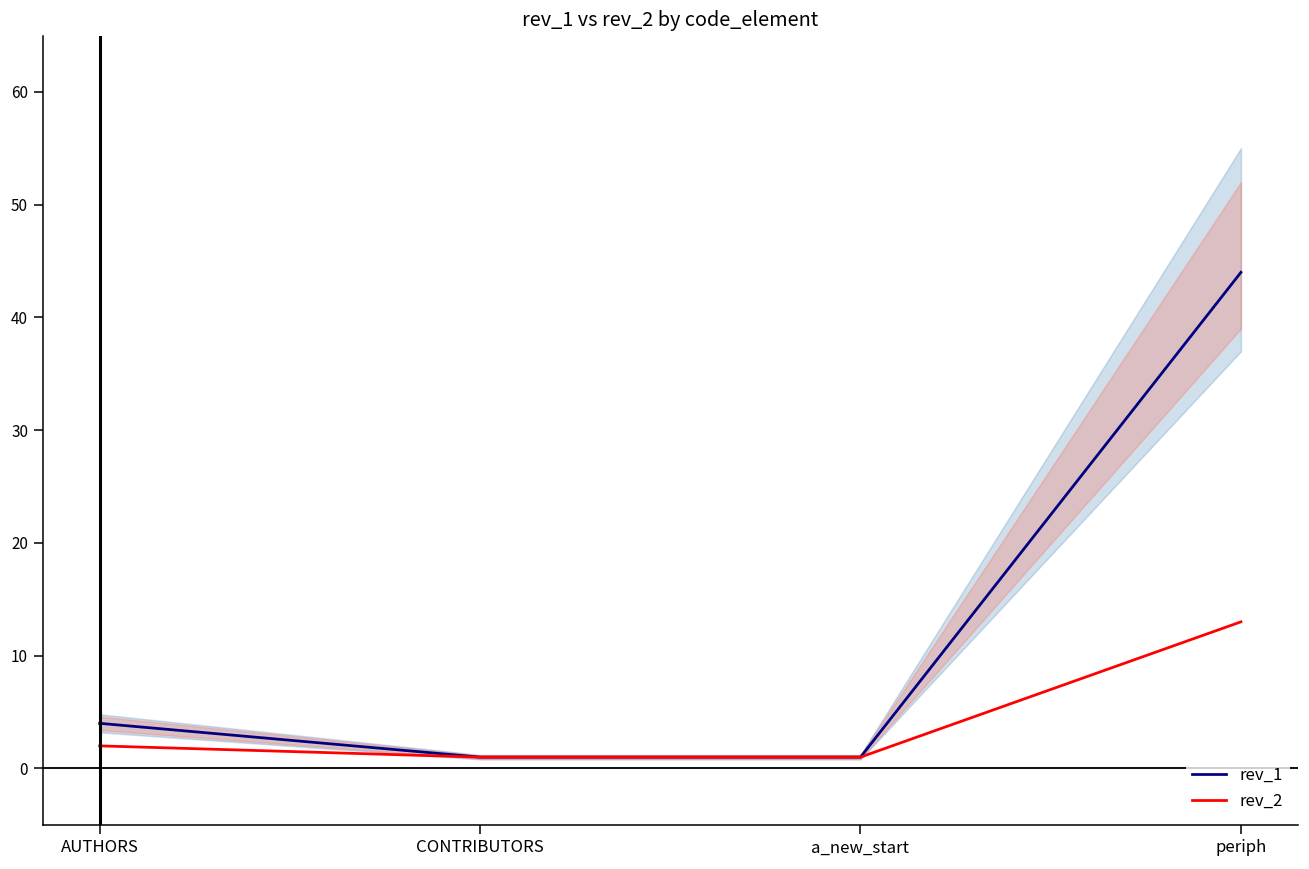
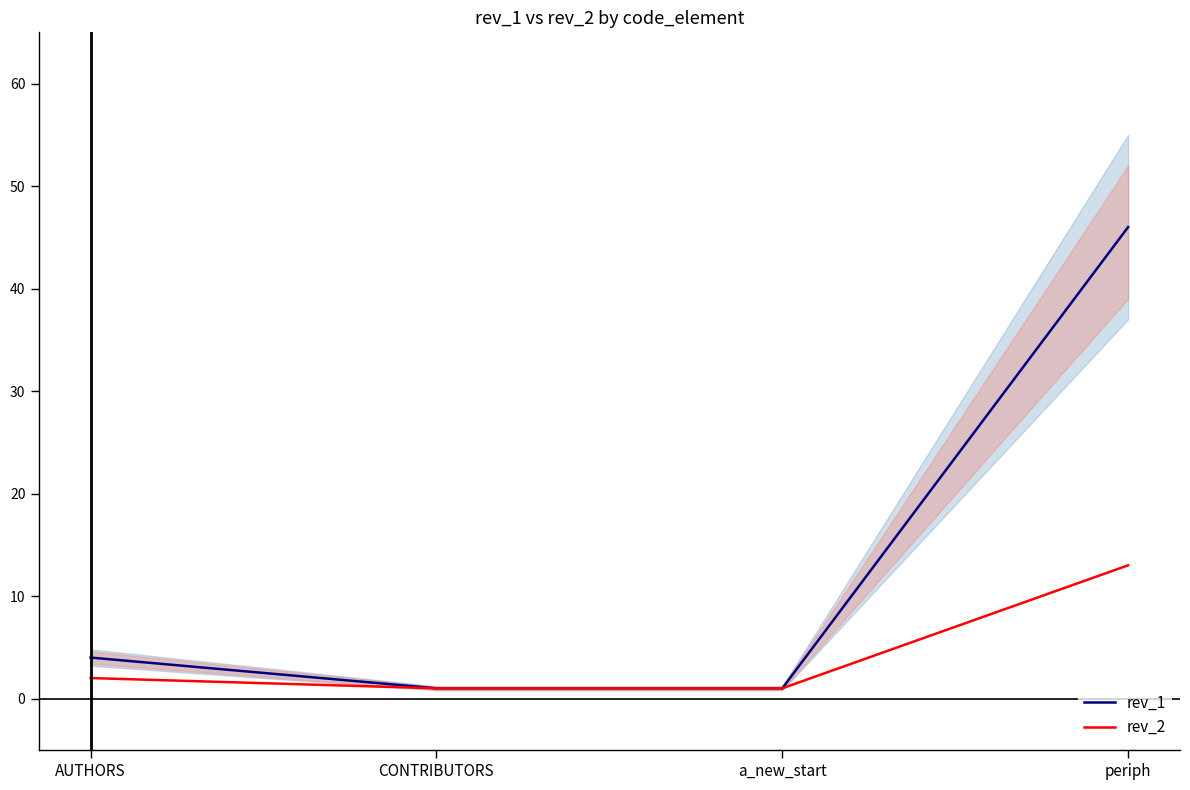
rev_1, periph: 44 -> 46
